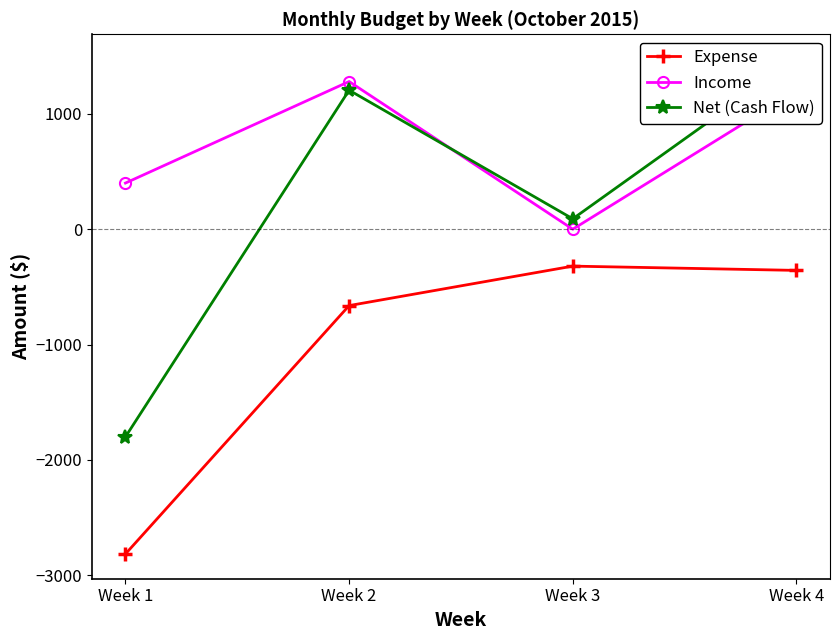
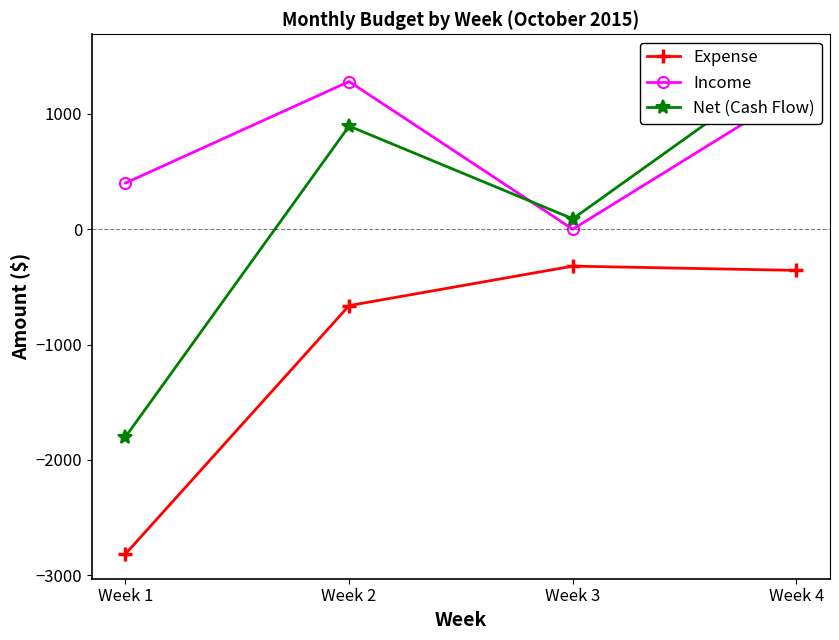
Net (Cash Flow), Week 2: 1210 -> 890
